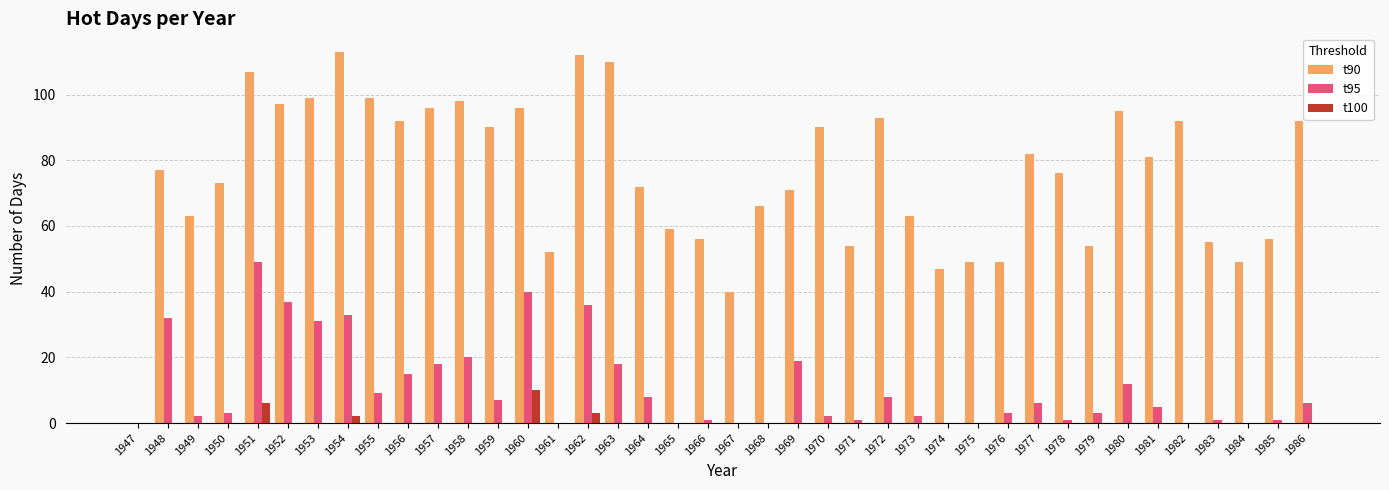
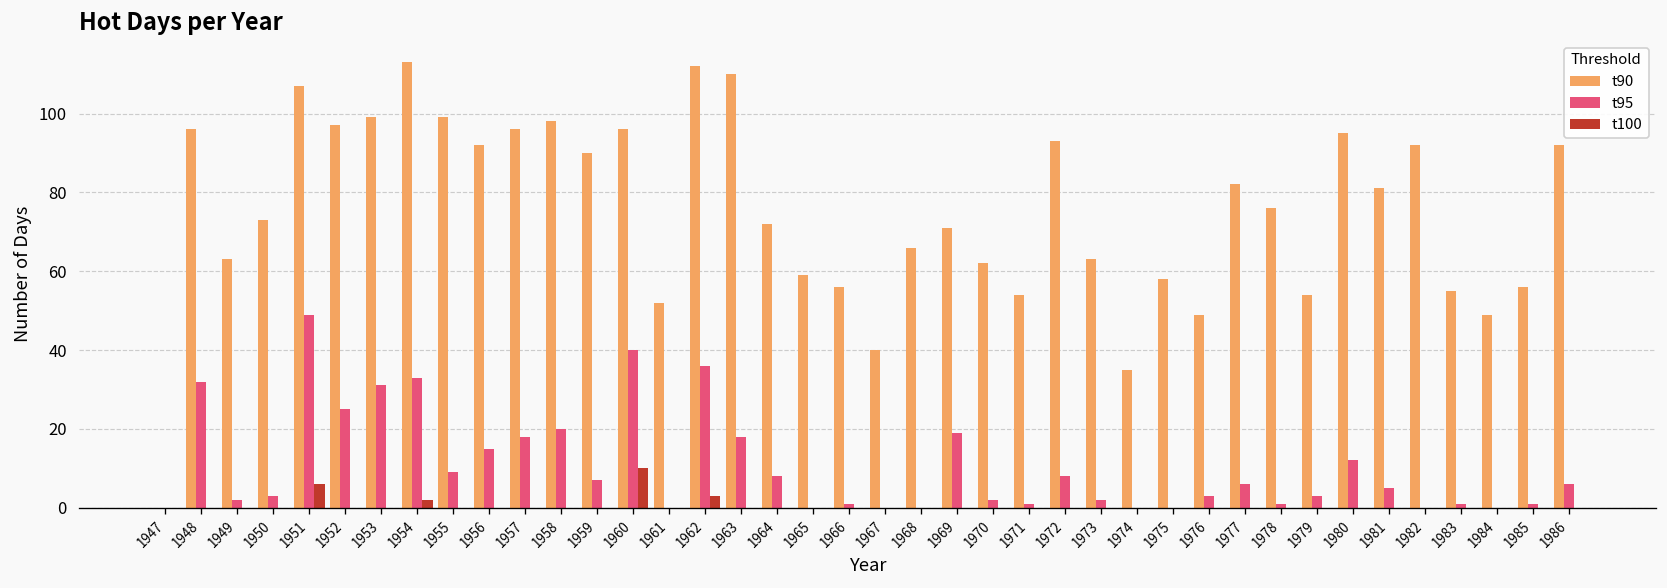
t90, 1948: 77 -> 96
t95, 1952: 37 -> 25
t90, 1970: 90 -> 62
t90, 1974: 47 -> 35
t90, 1975: 49 -> 58
